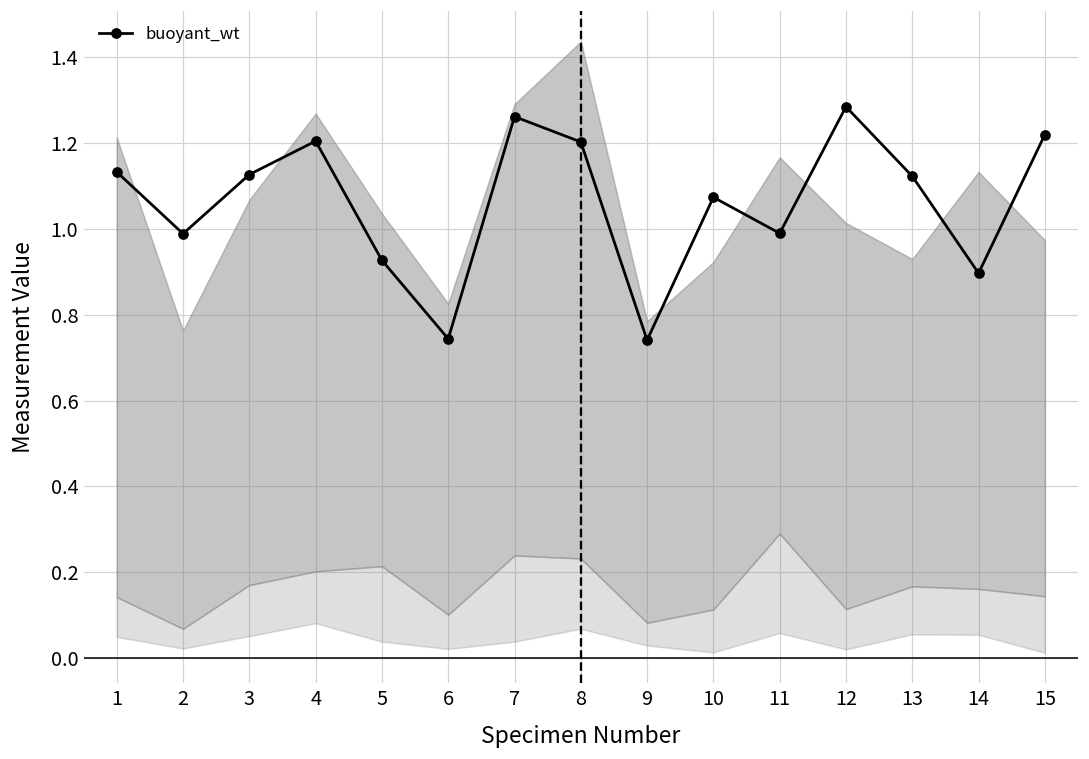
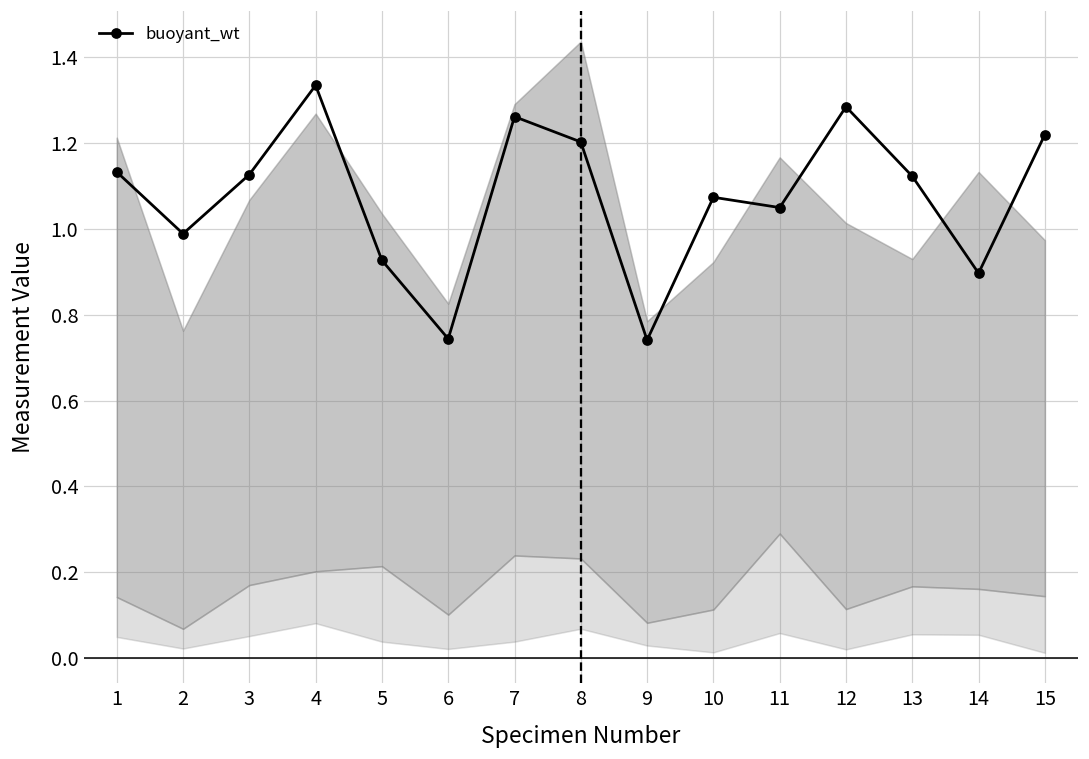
buoyant_wt, 4: 1.21 -> 1.34
buoyant_wt, 11: 0.99 -> 1.05
